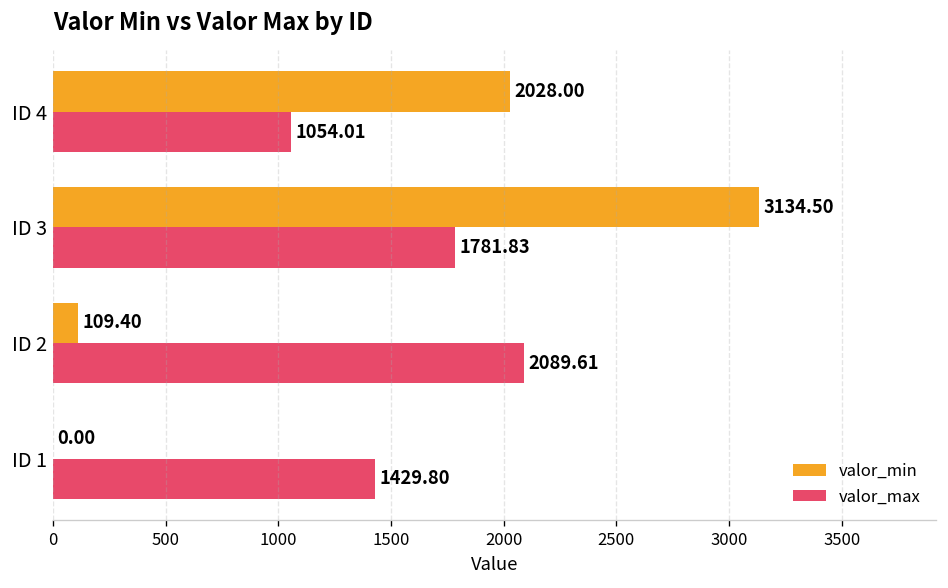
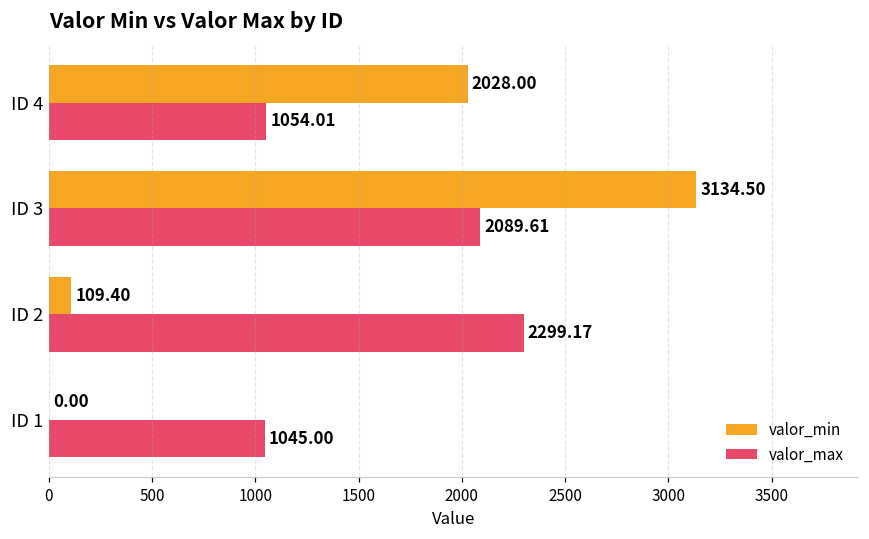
valor_max, ID 3: 1781.83 -> 2089.61
valor_max, ID 2: 2089.61 -> 2299.17
valor_max, ID 1: 1429.80 -> 1045.00
